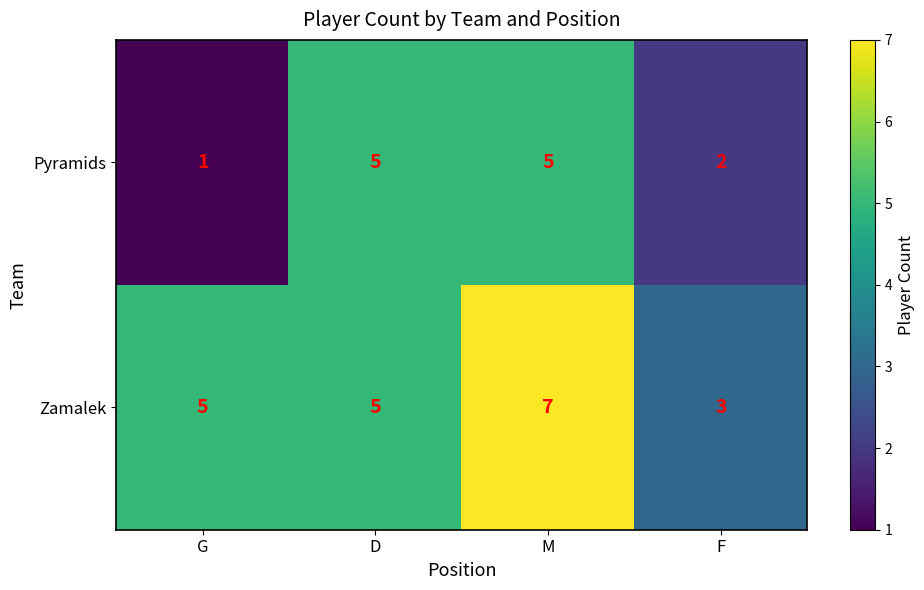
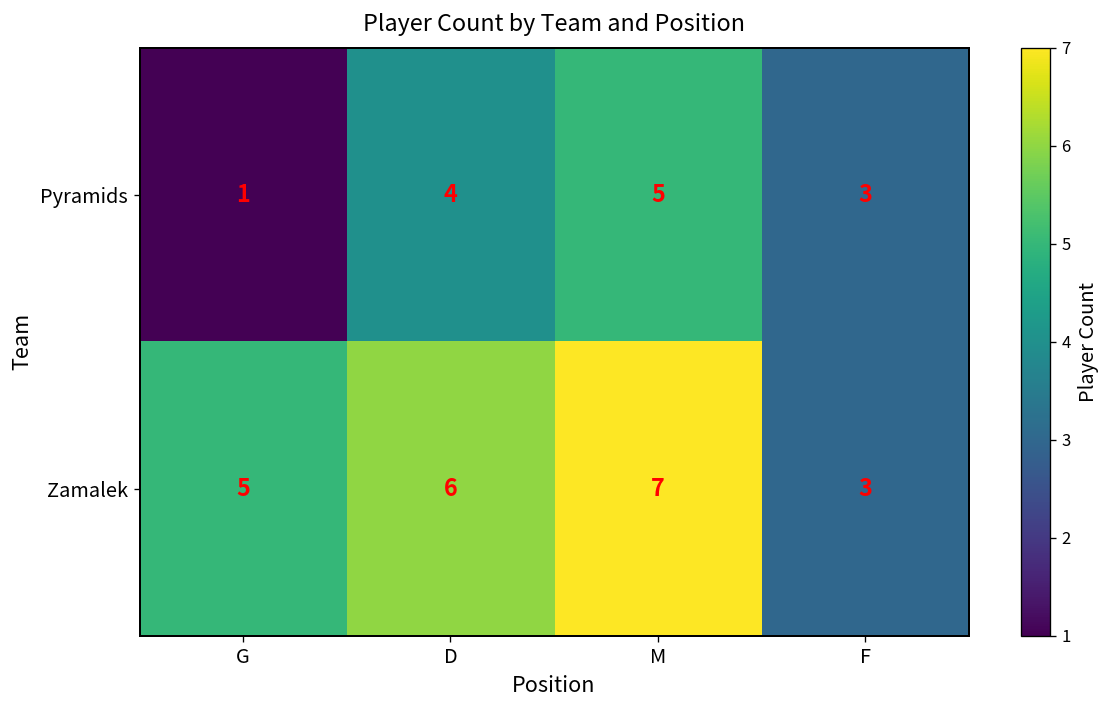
Pyramids, D: 5 -> 4
Pyramids, F: 2 -> 3
Zamalek, D: 5 -> 6
